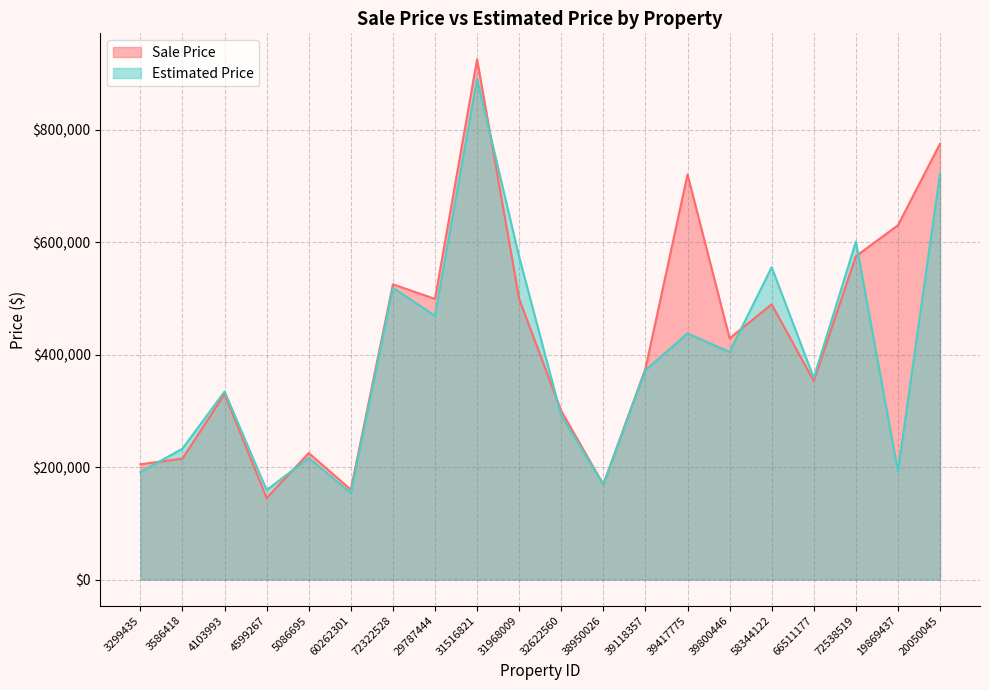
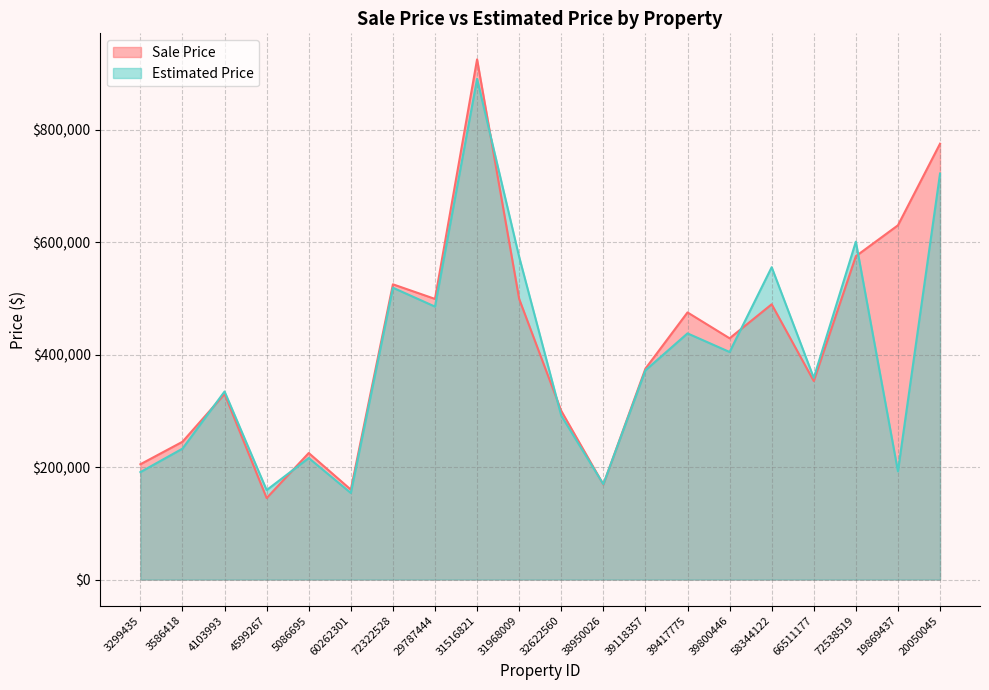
Sale Price, 3586418: $220,000 -> $250,000
Estimated Price, 29787444: $470,000 -> $490,000
Sale Price, 39417775: $720,000 -> $480,000
